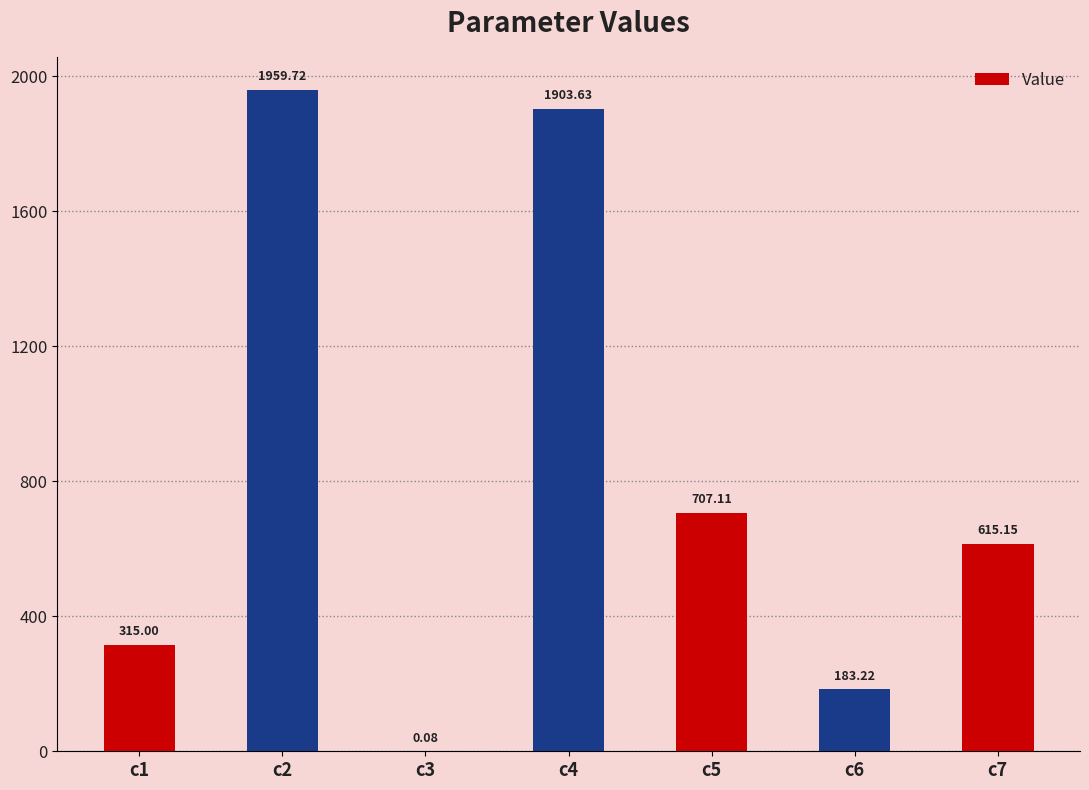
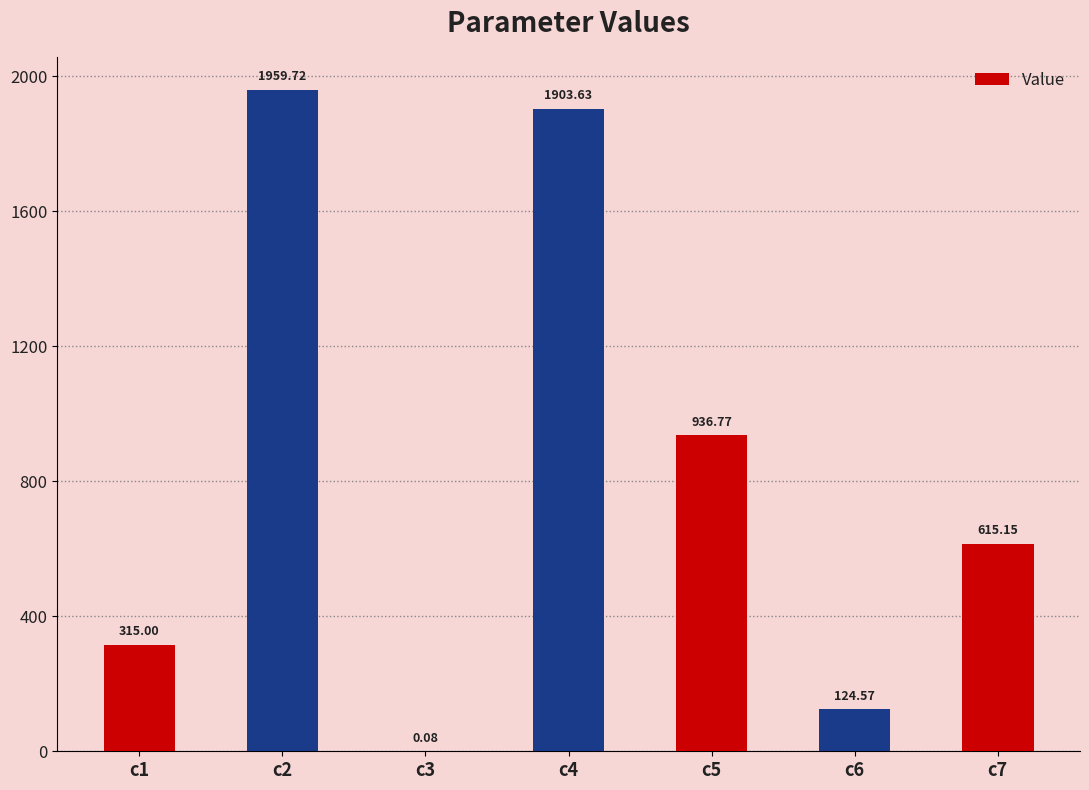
c5: 707.11 -> 936.77
c6: 183.22 -> 124.57
